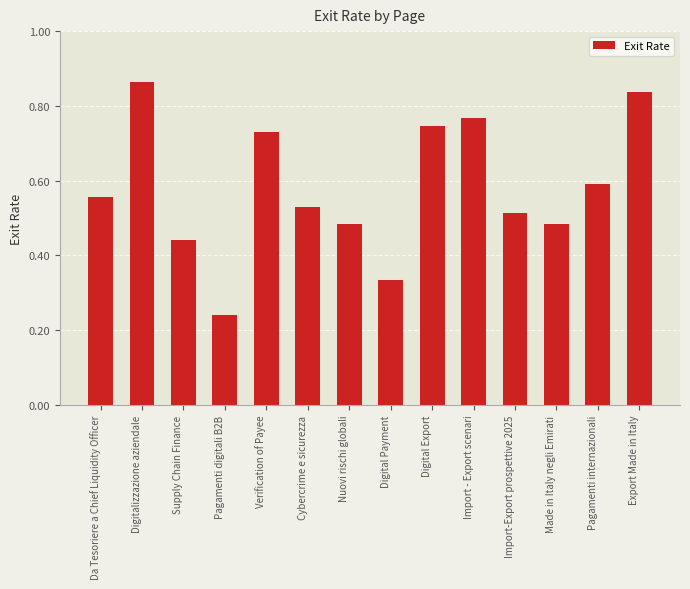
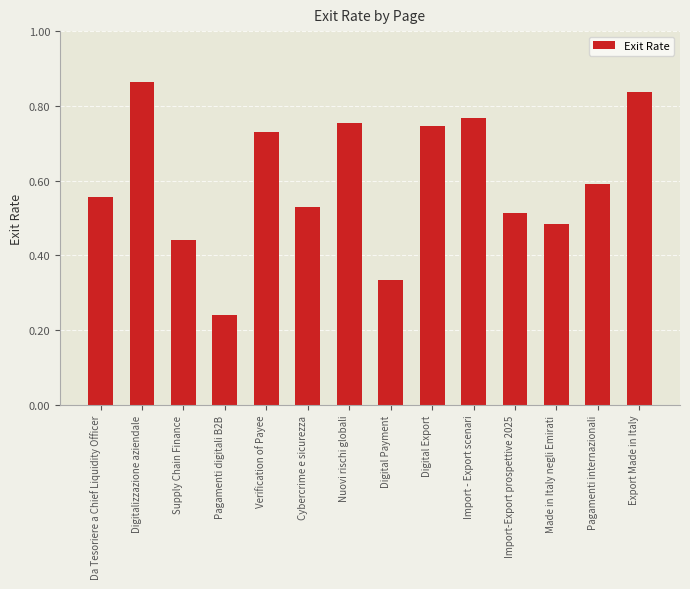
Nuovi rischi globali: 0.48 -> 0.75
